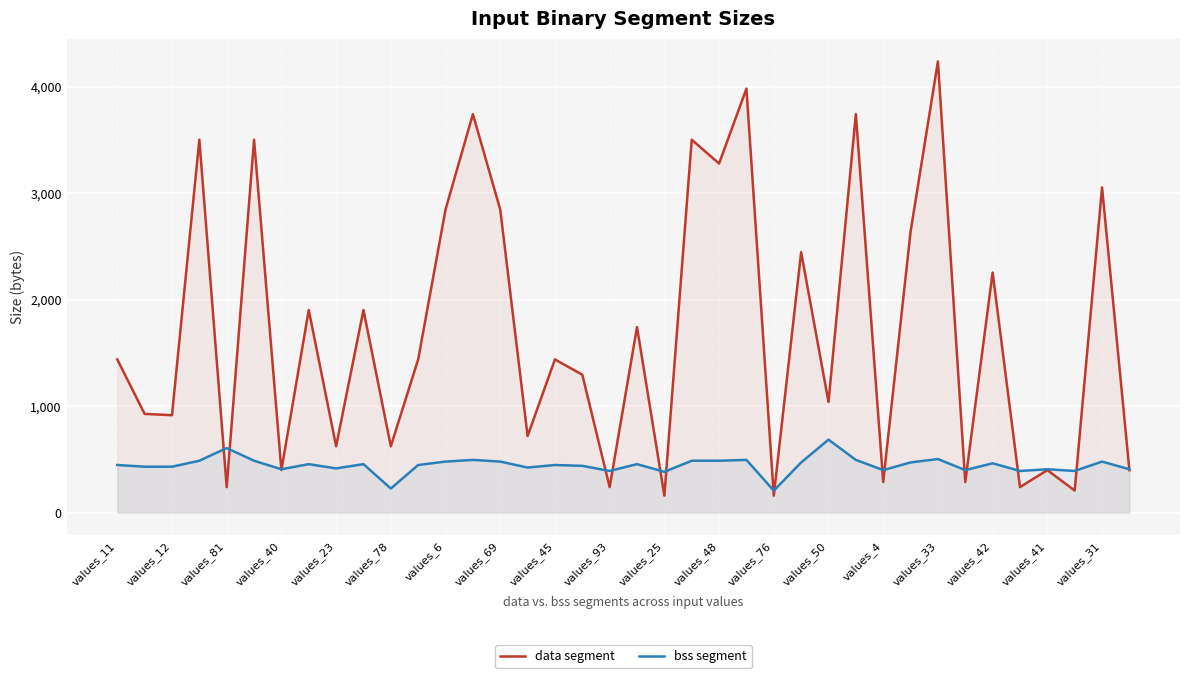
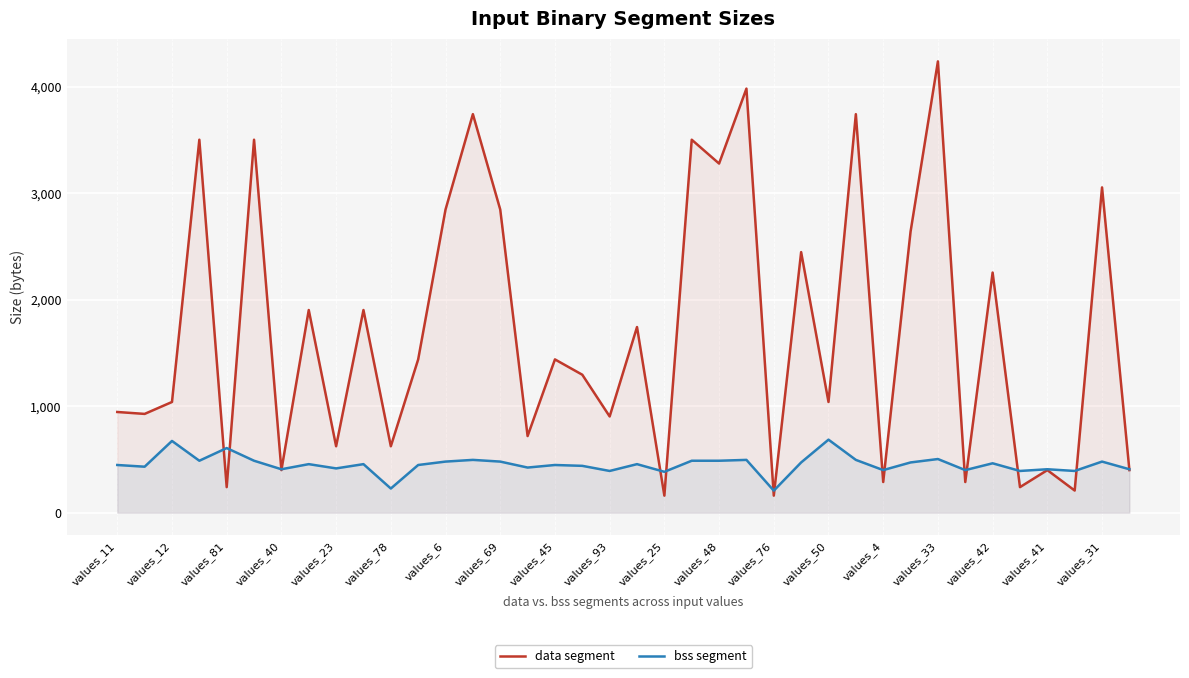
data segment, values_11: 1,440 -> 950
data segment, values_12: 920 -> 1,040
bss segment, values_12: 430 -> 670
data segment, values_93: 240 -> 900
